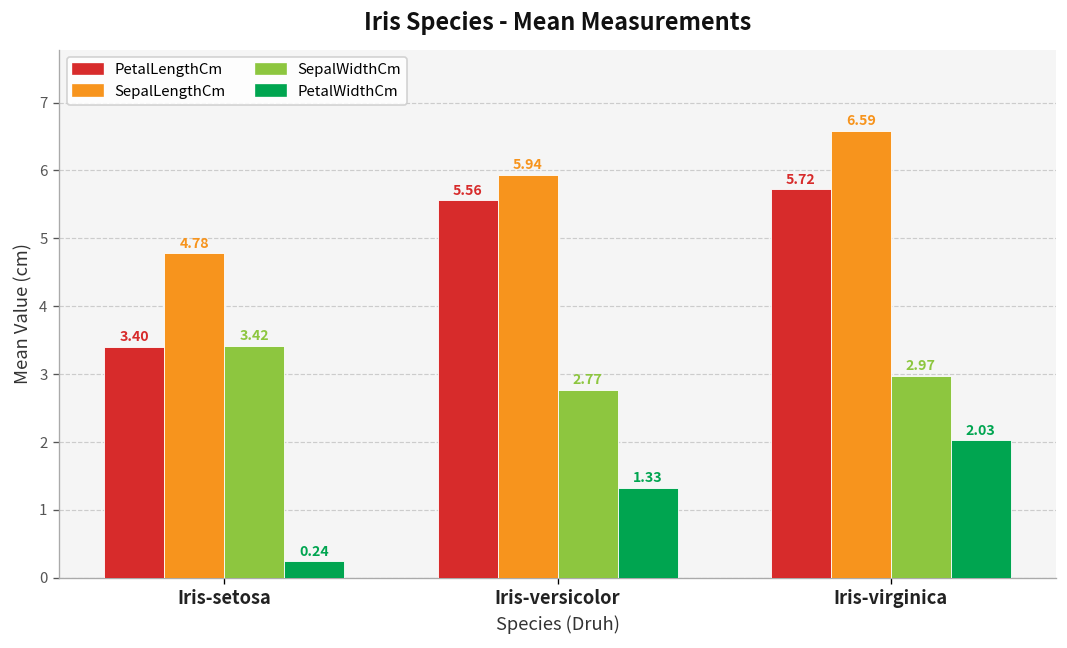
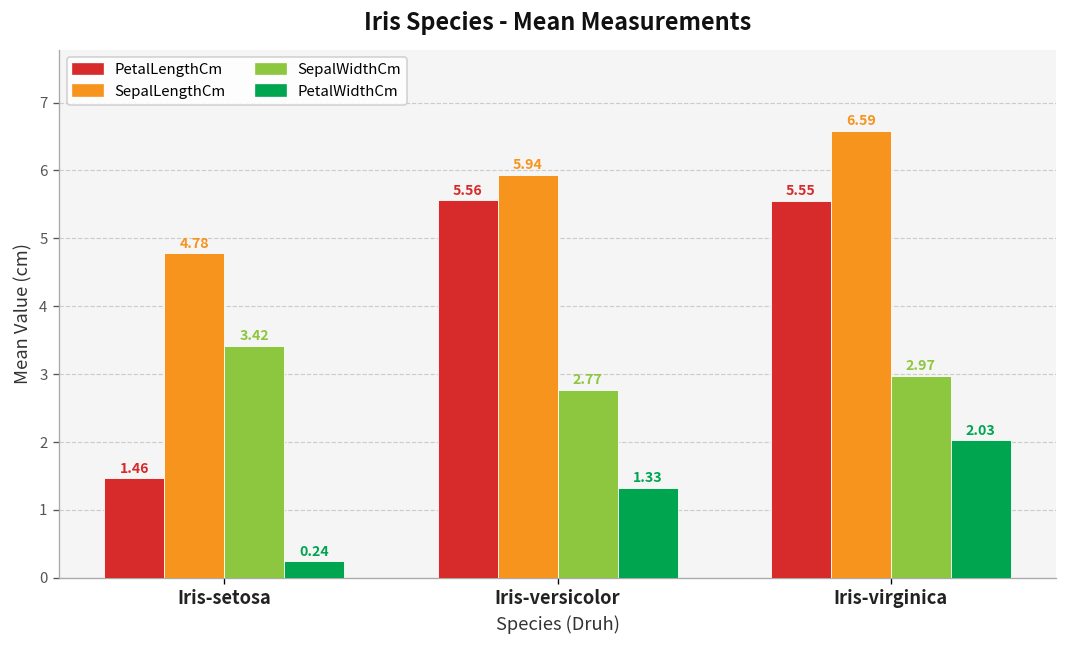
PetalLengthCm, Iris-setosa: 3.40 -> 1.46
PetalLengthCm, Iris-virginica: 5.72 -> 5.55
